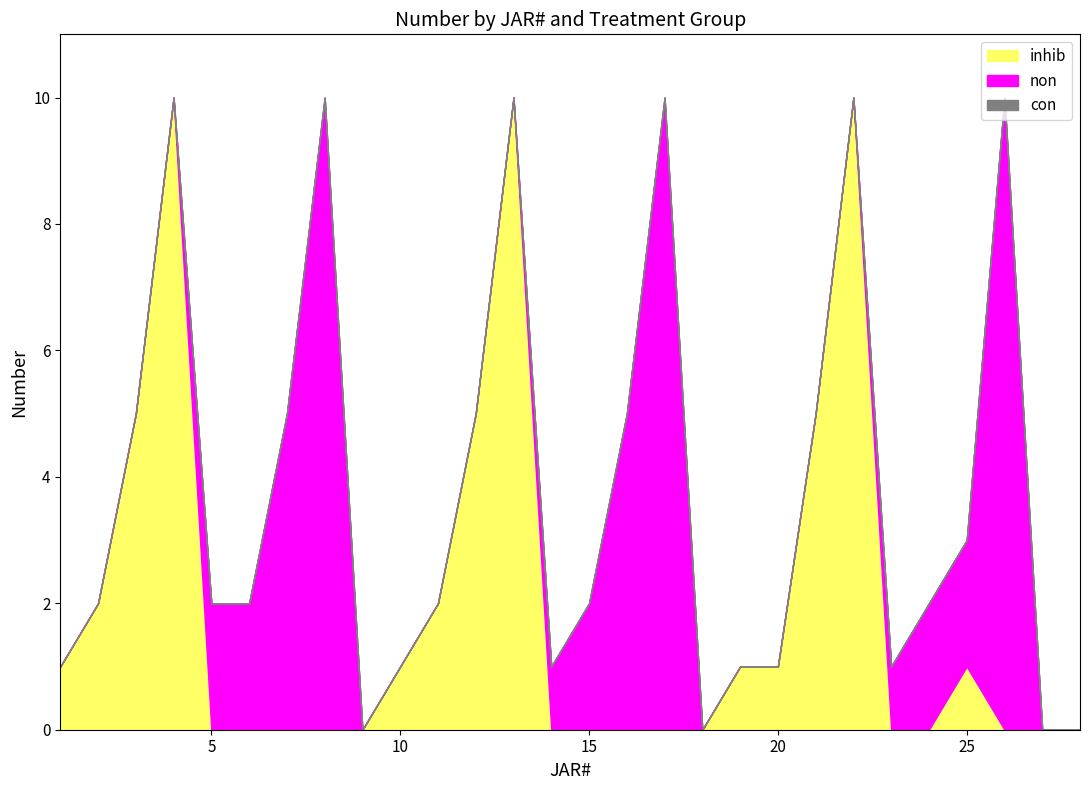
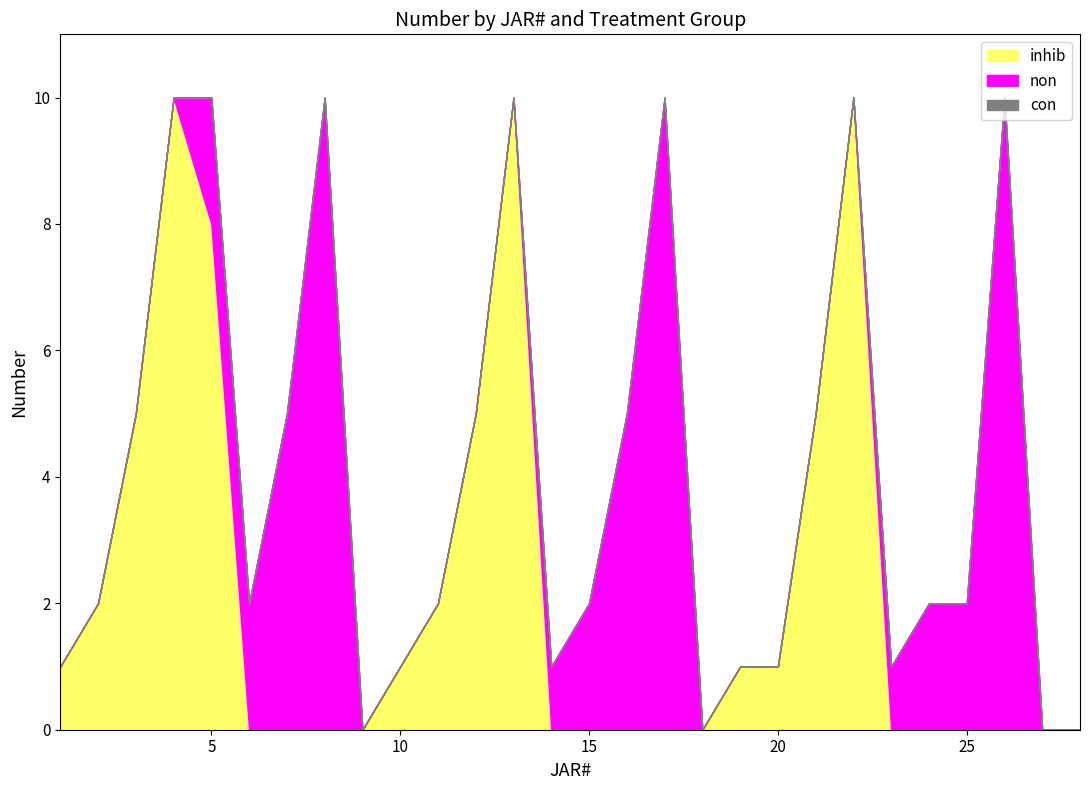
inhib, 5: 0 -> 8
inhib, 25: 1 -> 0
